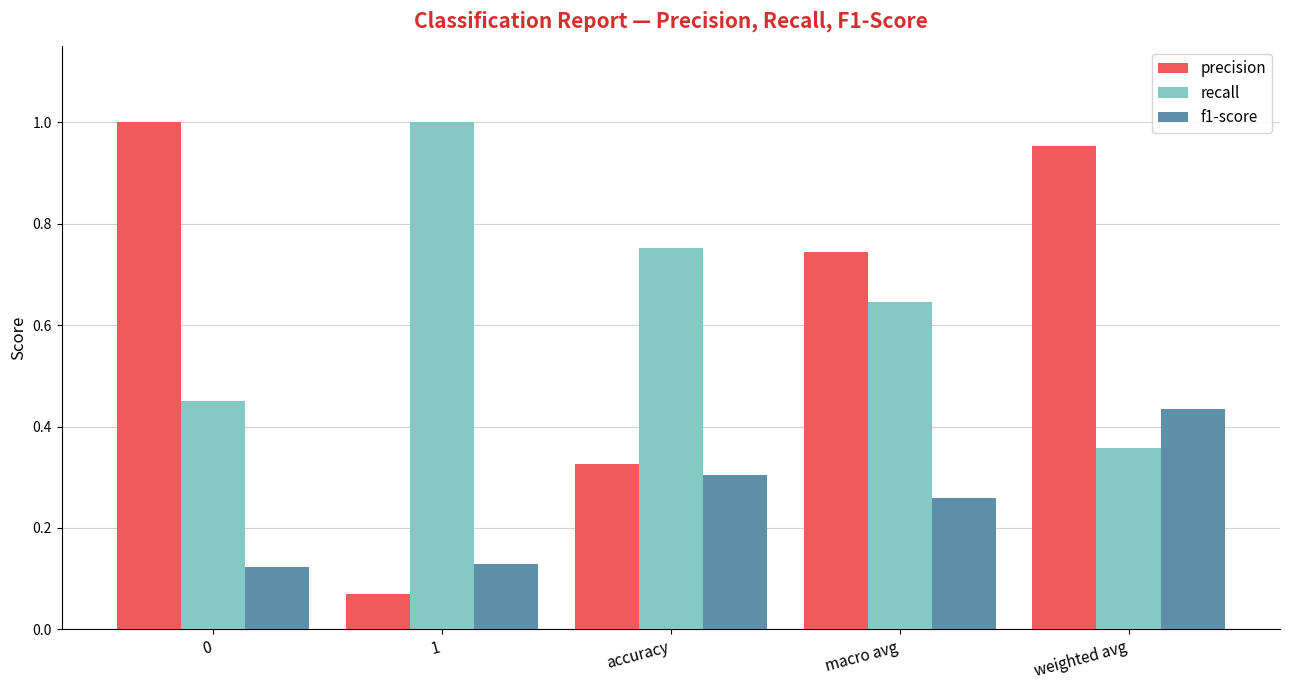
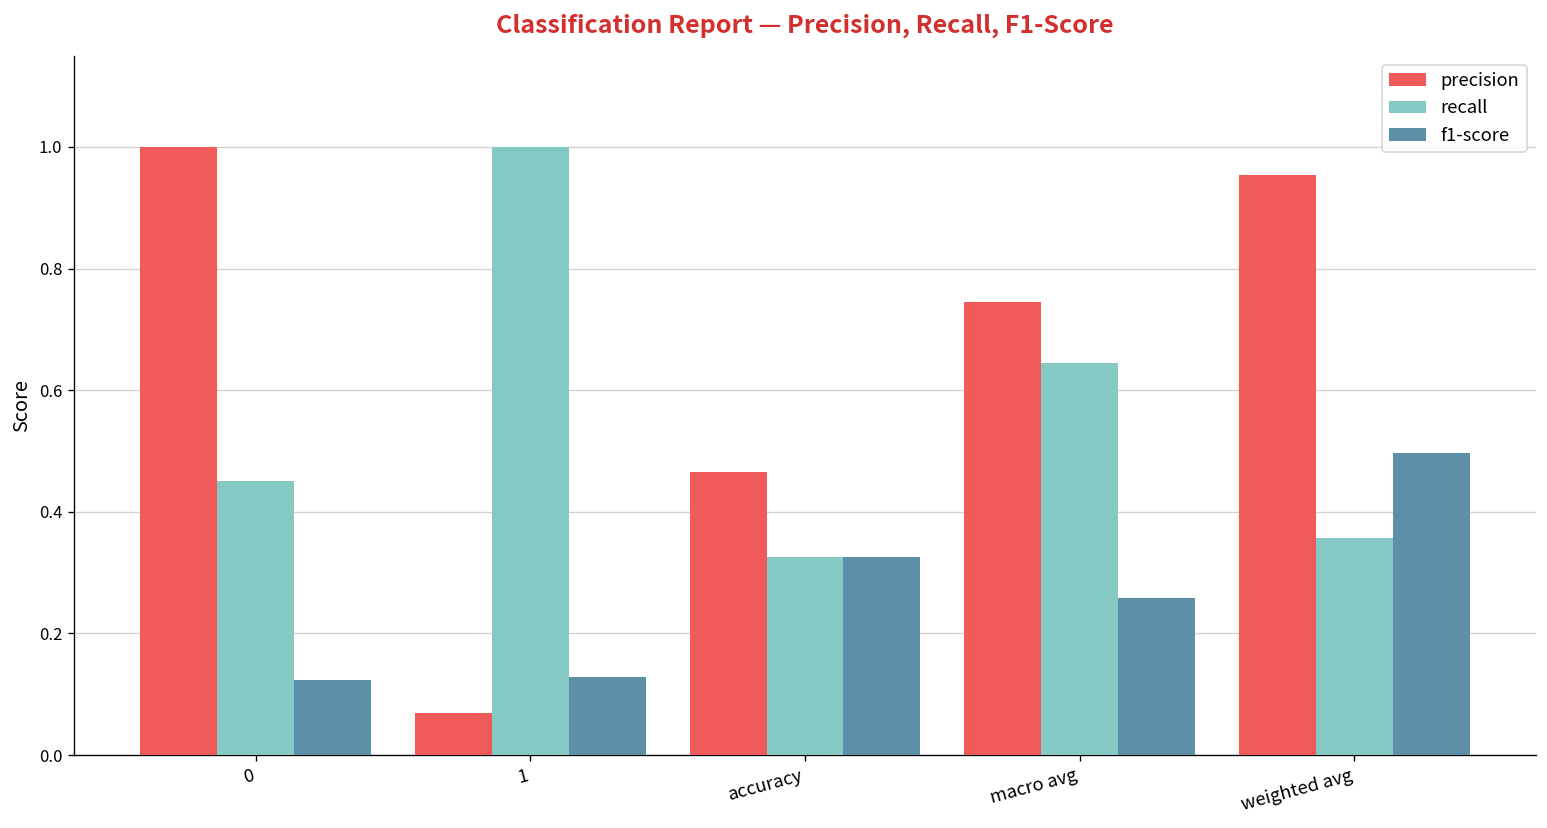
precision, accuracy: 0.33 -> 0.46
recall, accuracy: 0.75 -> 0.33
f1-score, accuracy: 0.30 -> 0.33
f1-score, weighted avg: 0.43 -> 0.50
